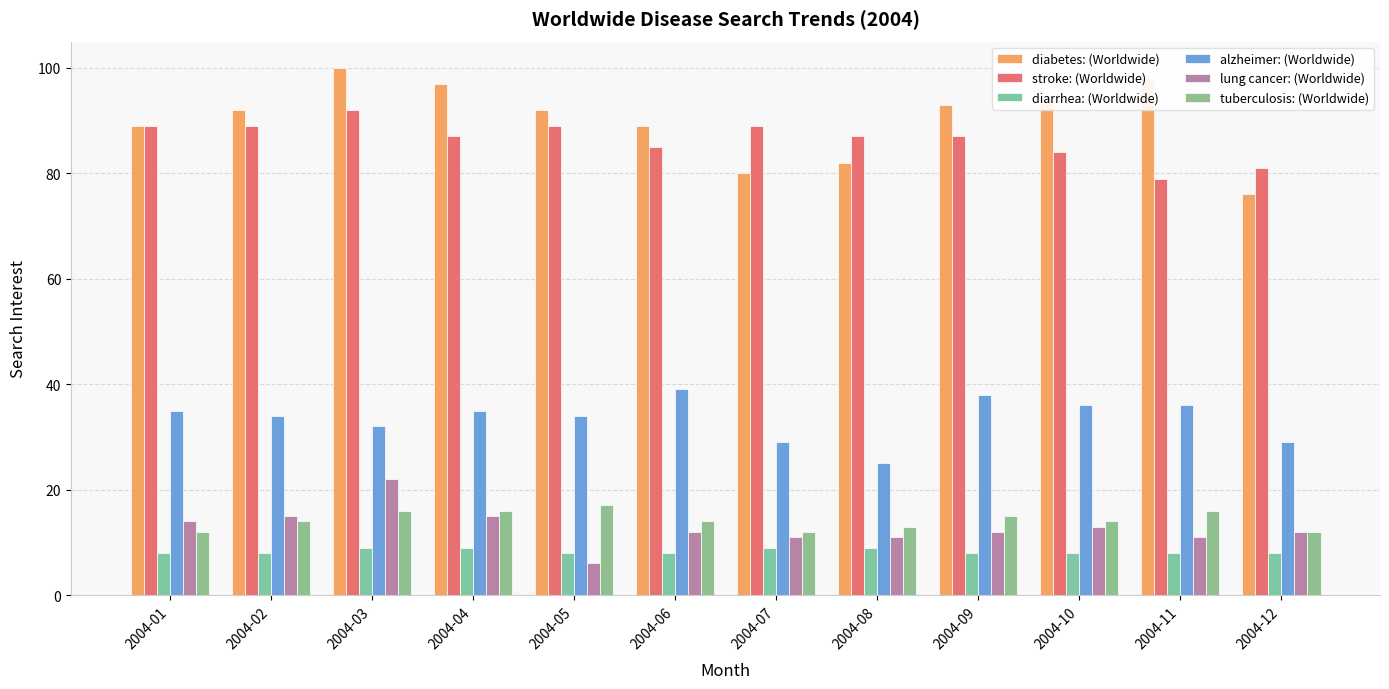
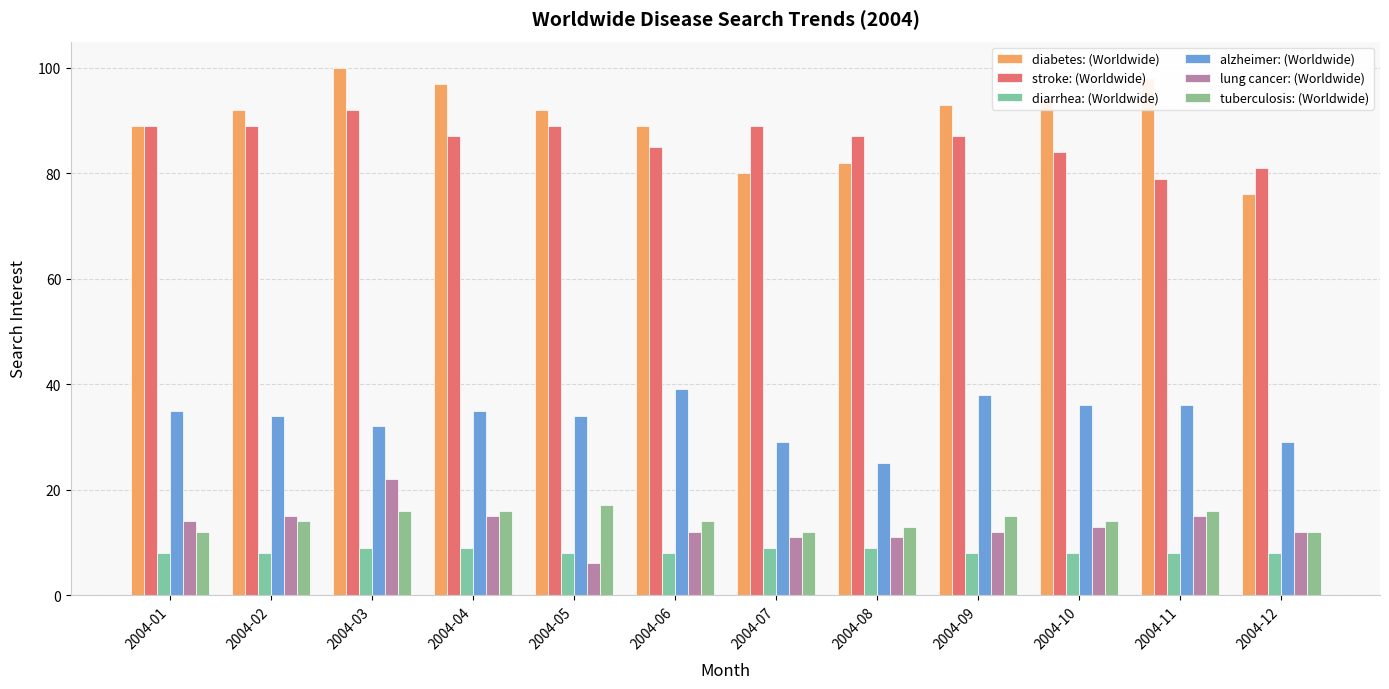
lung cancer: (Worldwide), 2004-11: 11 -> 15
